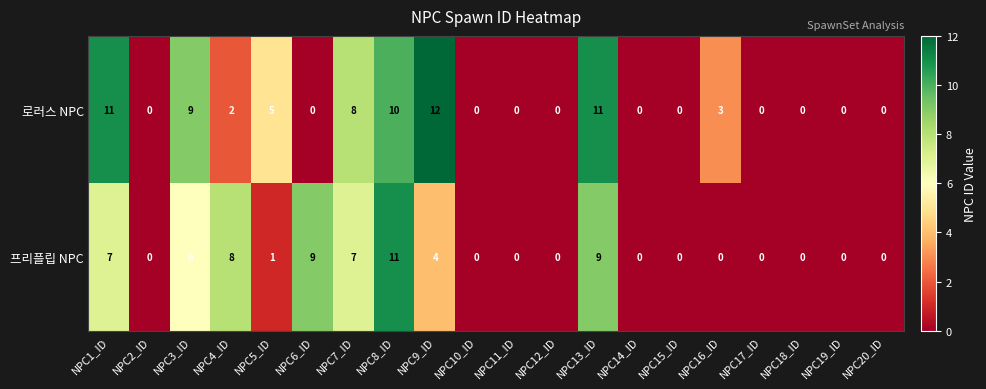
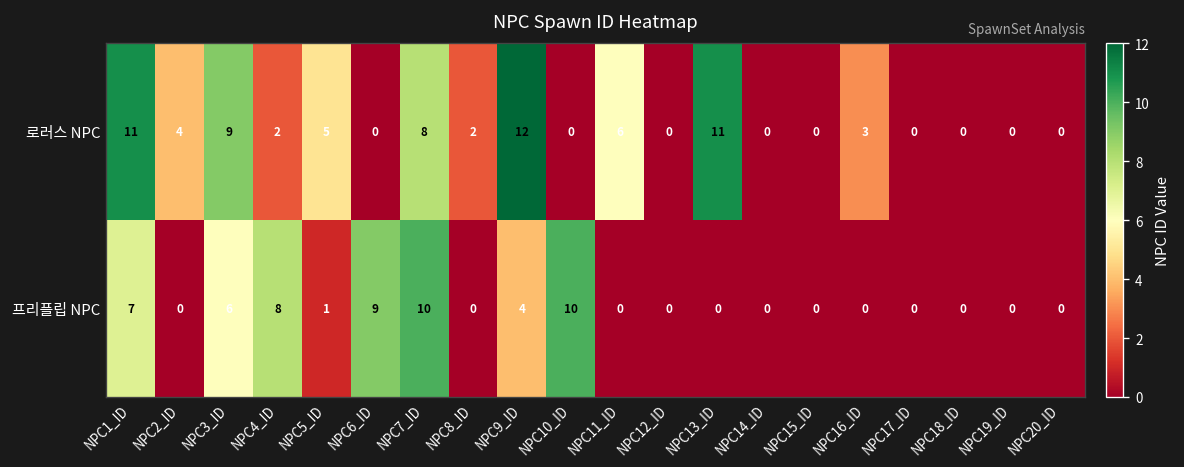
로러스 NPC, NPC2_ID: 0 -> 4
로러스 NPC, NPC8_ID: 10 -> 2
로러스 NPC, NPC11_ID: 0 -> 6
프리플립 NPC, NPC7_ID: 7 -> 10
프리플립 NPC, NPC8_ID: 11 -> 0
프리플립 NPC, NPC10_ID: 0 -> 10
프리플립 NPC, NPC13_ID: 9 -> 0
